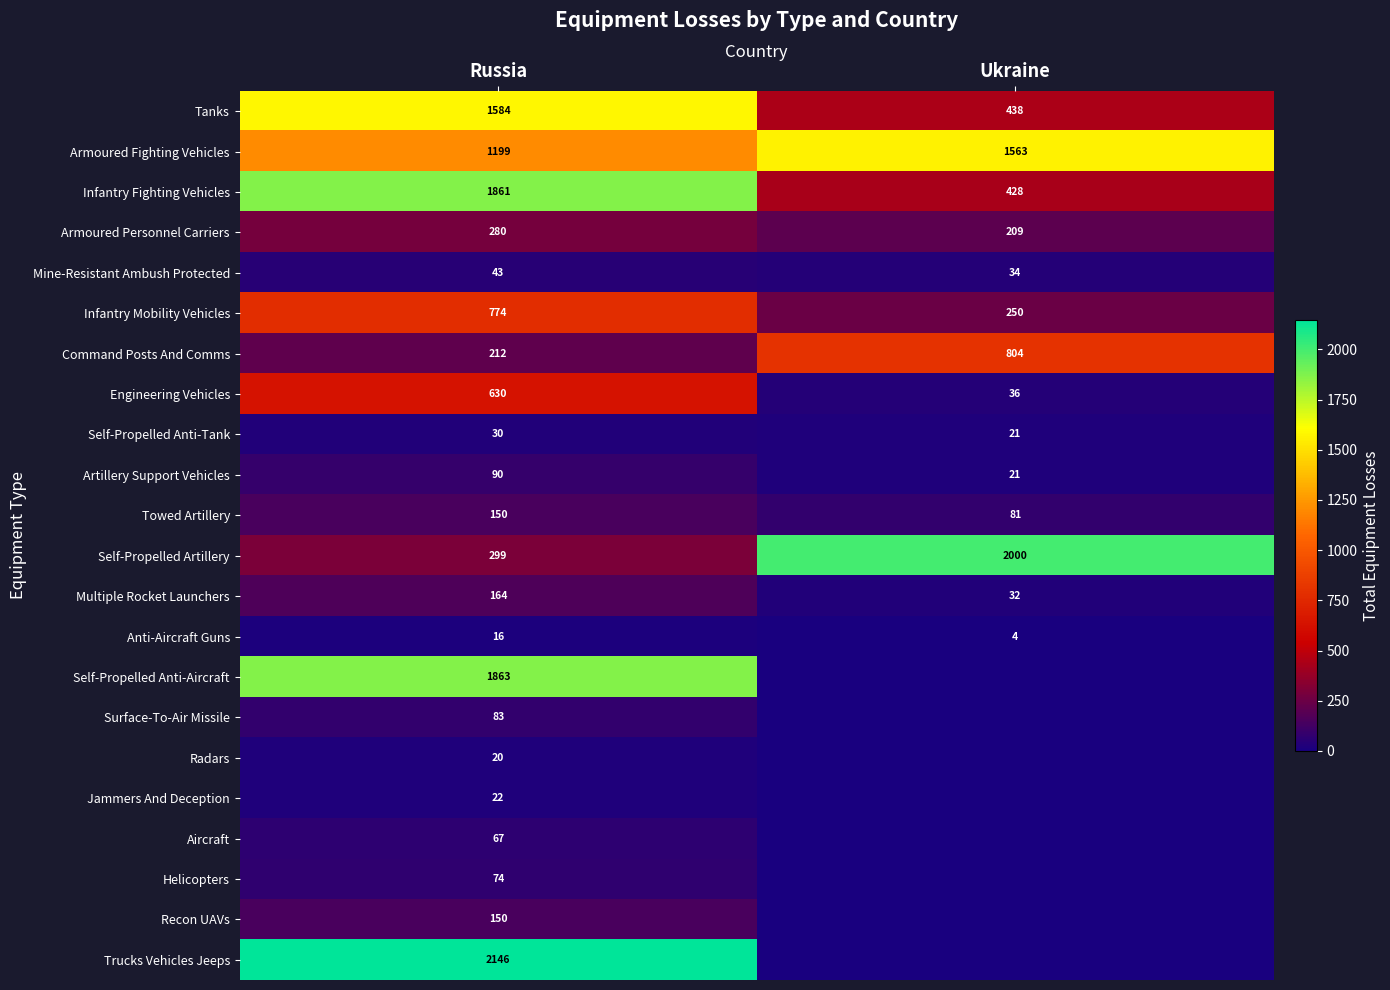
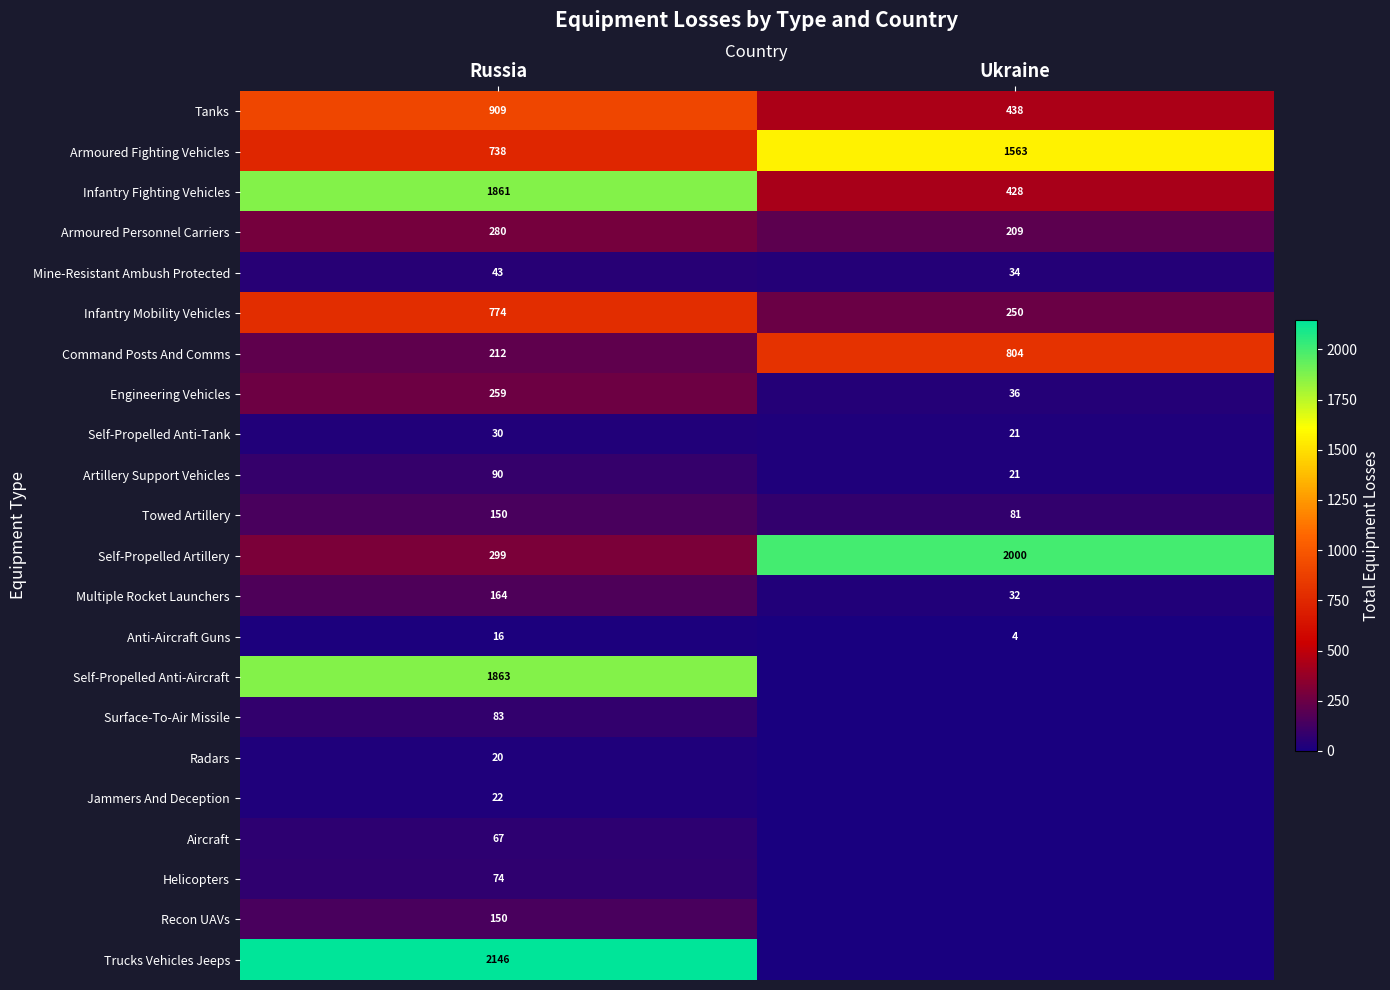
Tanks, Russia: 1584 -> 909
Armoured Fighting Vehicles, Russia: 1199 -> 738
Engineering Vehicles, Russia: 630 -> 259
